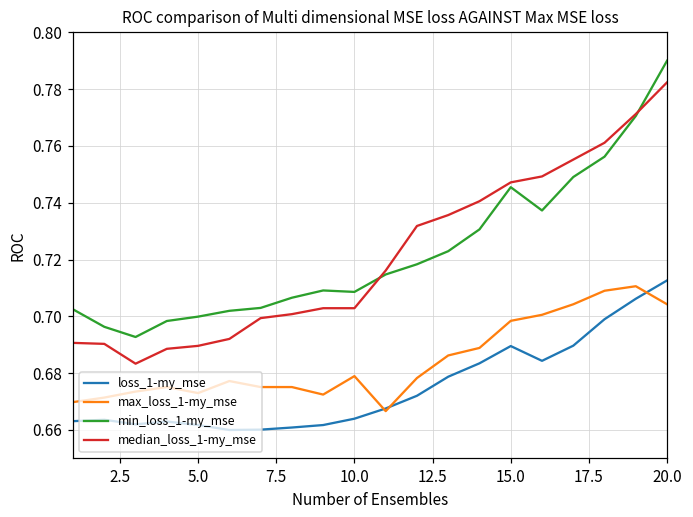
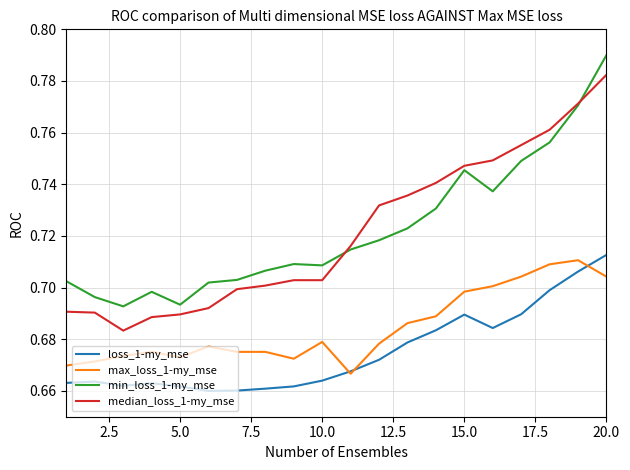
min_loss_1-my_mse, 5.0: 0.700 -> 0.693
